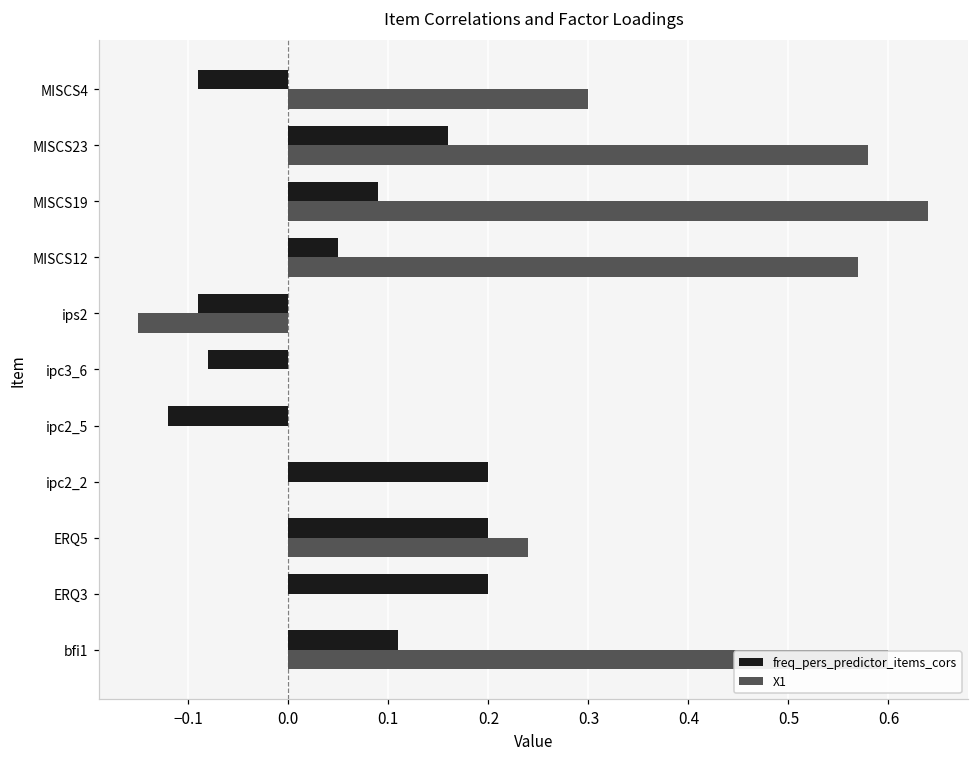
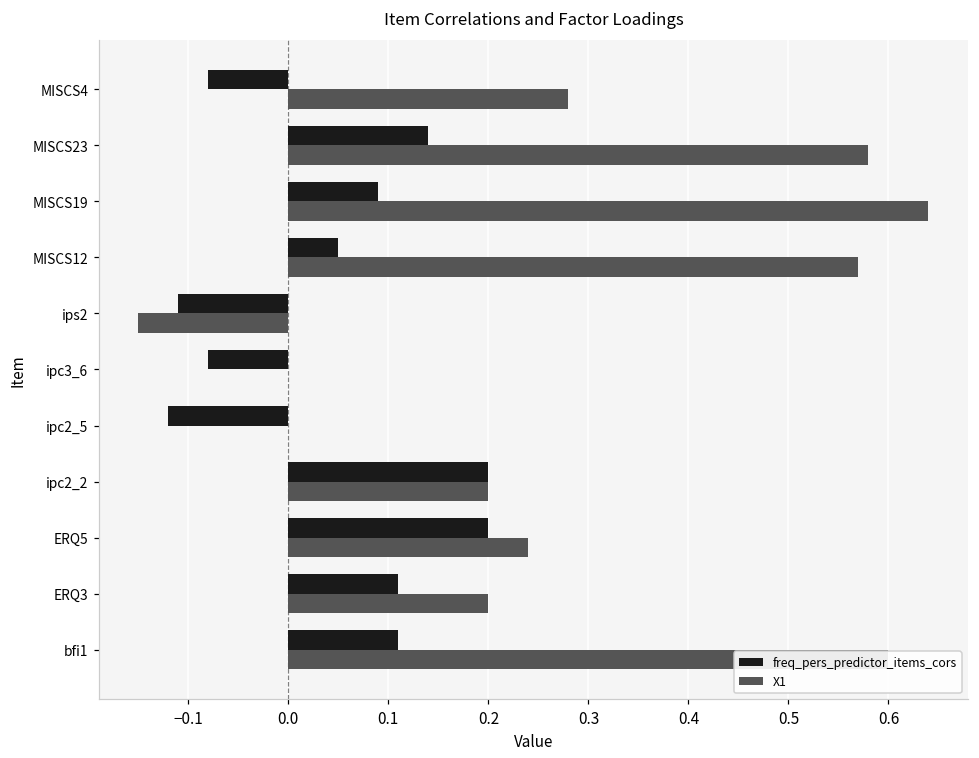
freq_pers_predictor_items_cors, MISCS4: -0.09 -> -0.08
X1, MISCS4: 0.30 -> 0.28
freq_pers_predictor_items_cors, MISCS23: 0.16 -> 0.14
freq_pers_predictor_items_cors, ips2: -0.09 -> -0.11
X1, ipc2_2: 0.0 -> 0.2
freq_pers_predictor_items_cors, ERQ3: 0.20 -> 0.11
X1, ERQ3: 0.0 -> 0.2
